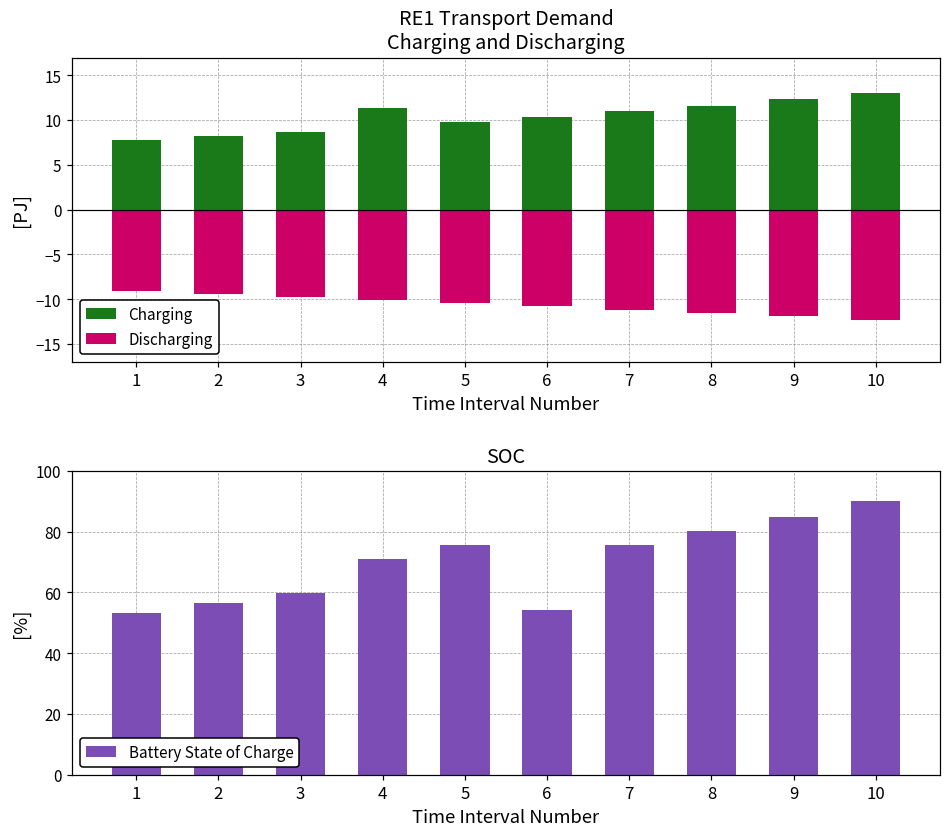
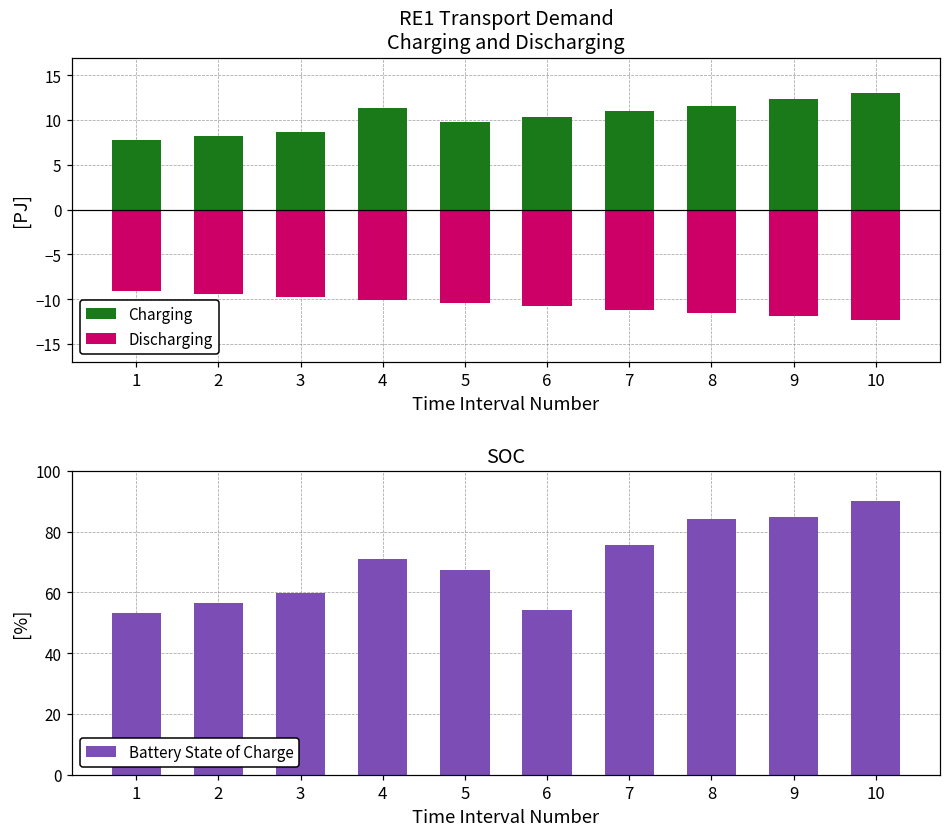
SOC, 5: 76 -> 67
SOC, 8: 80 -> 84
